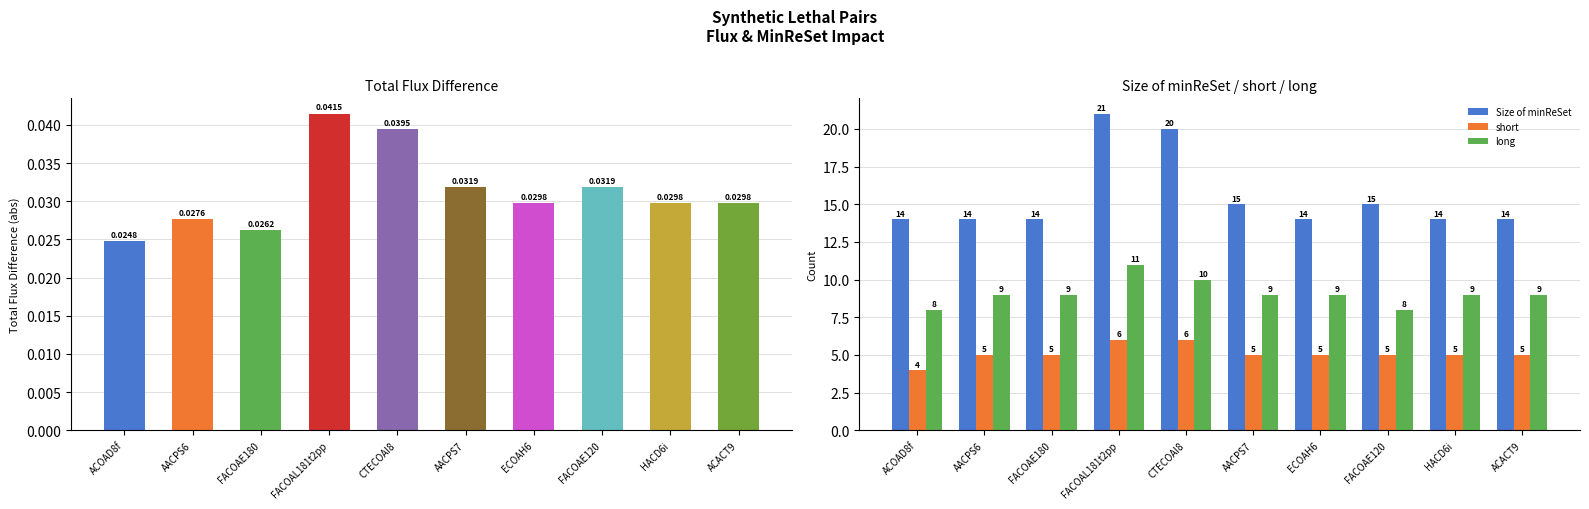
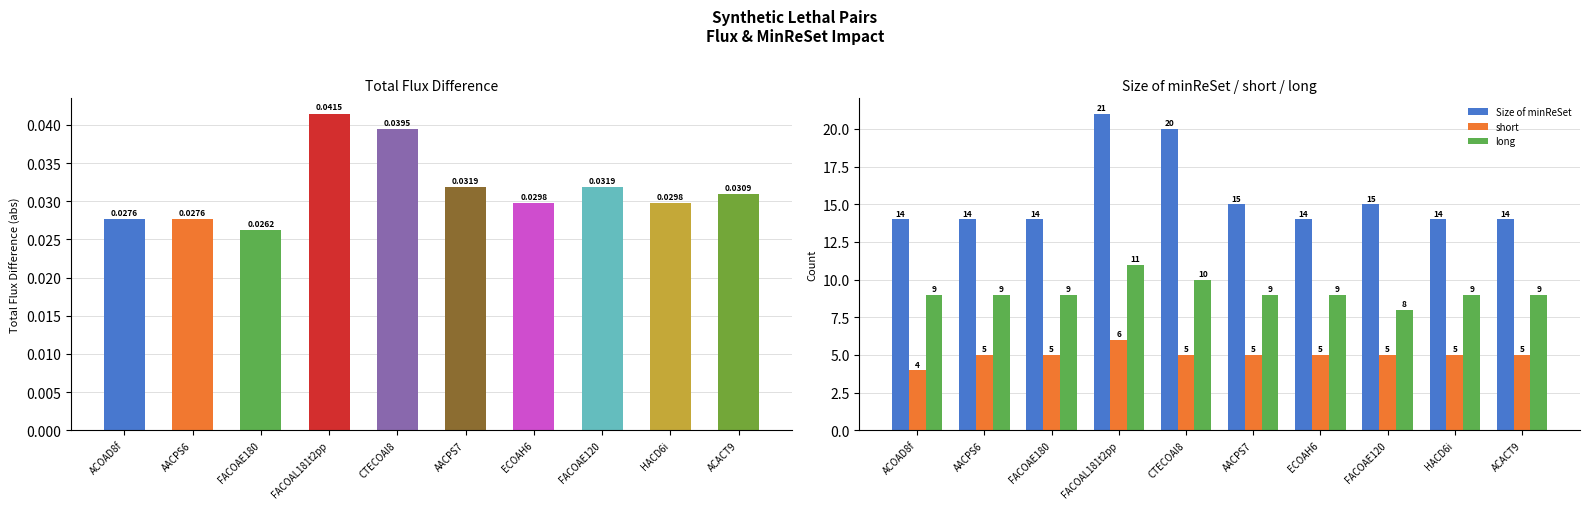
Total Flux Difference, ACOAD8f: 0.0248 -> 0.0276
Total Flux Difference, ACACT9: 0.0298 -> 0.0309
Size of minReSet / short / long, long, ACOAD8f: 8 -> 9
Size of minReSet / short / long, short, CTECOAI8: 6 -> 5
